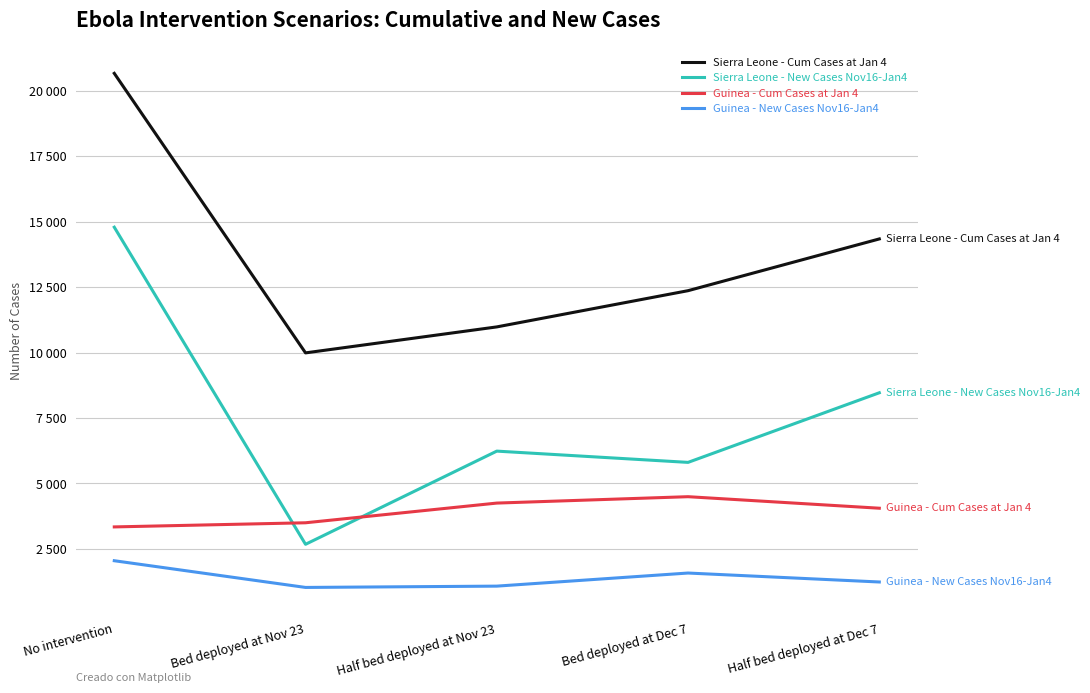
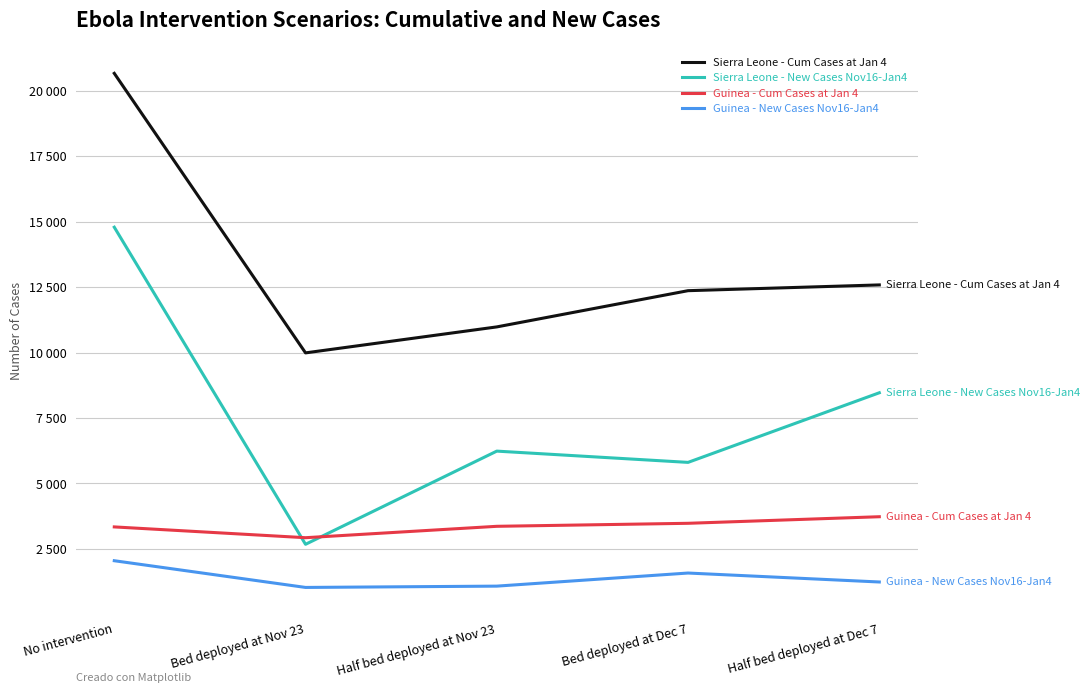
Guinea - Cum Cases at Jan 4, Bed deployed at Nov 23: 3500 -> 2900
Guinea - Cum Cases at Jan 4, Half bed deployed at Nov 23: 4300 -> 3400
Guinea - Cum Cases at Jan 4, Bed deployed at Dec 7: 4500 -> 3500
Sierra Leone - Cum Cases at Jan 4, Half bed deployed at Dec 7: 14300 -> 12600
Guinea - Cum Cases at Jan 4, Half bed deployed at Dec 7: 4100 -> 3700
